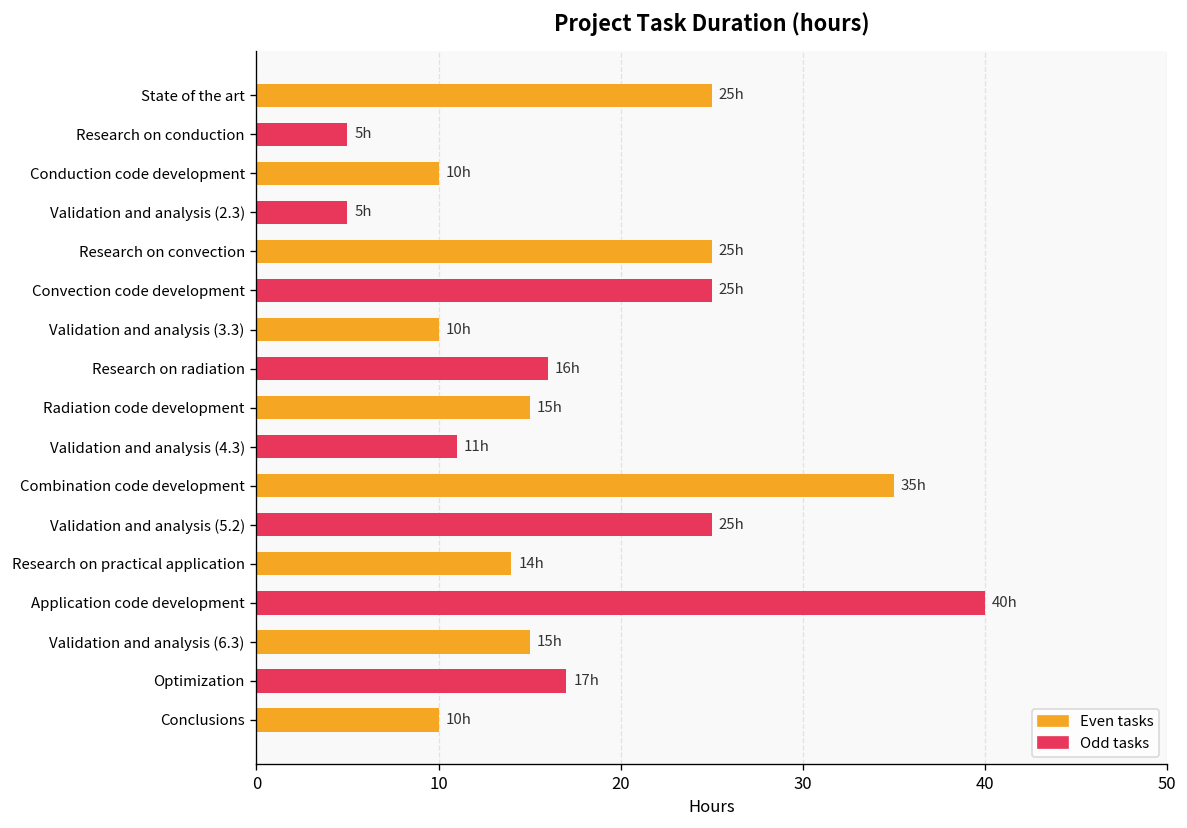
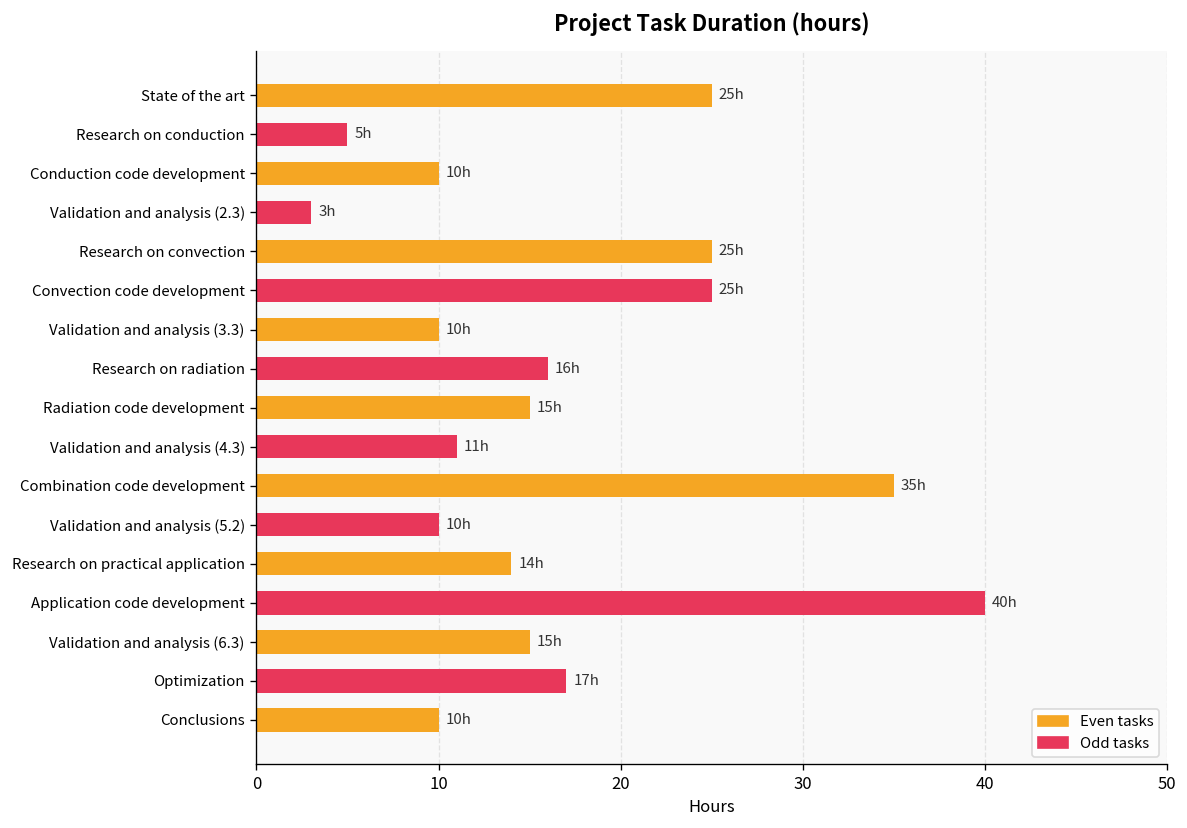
Validation and analysis (2.3): 5h -> 3h
Validation and analysis (5.2): 25h -> 10h
